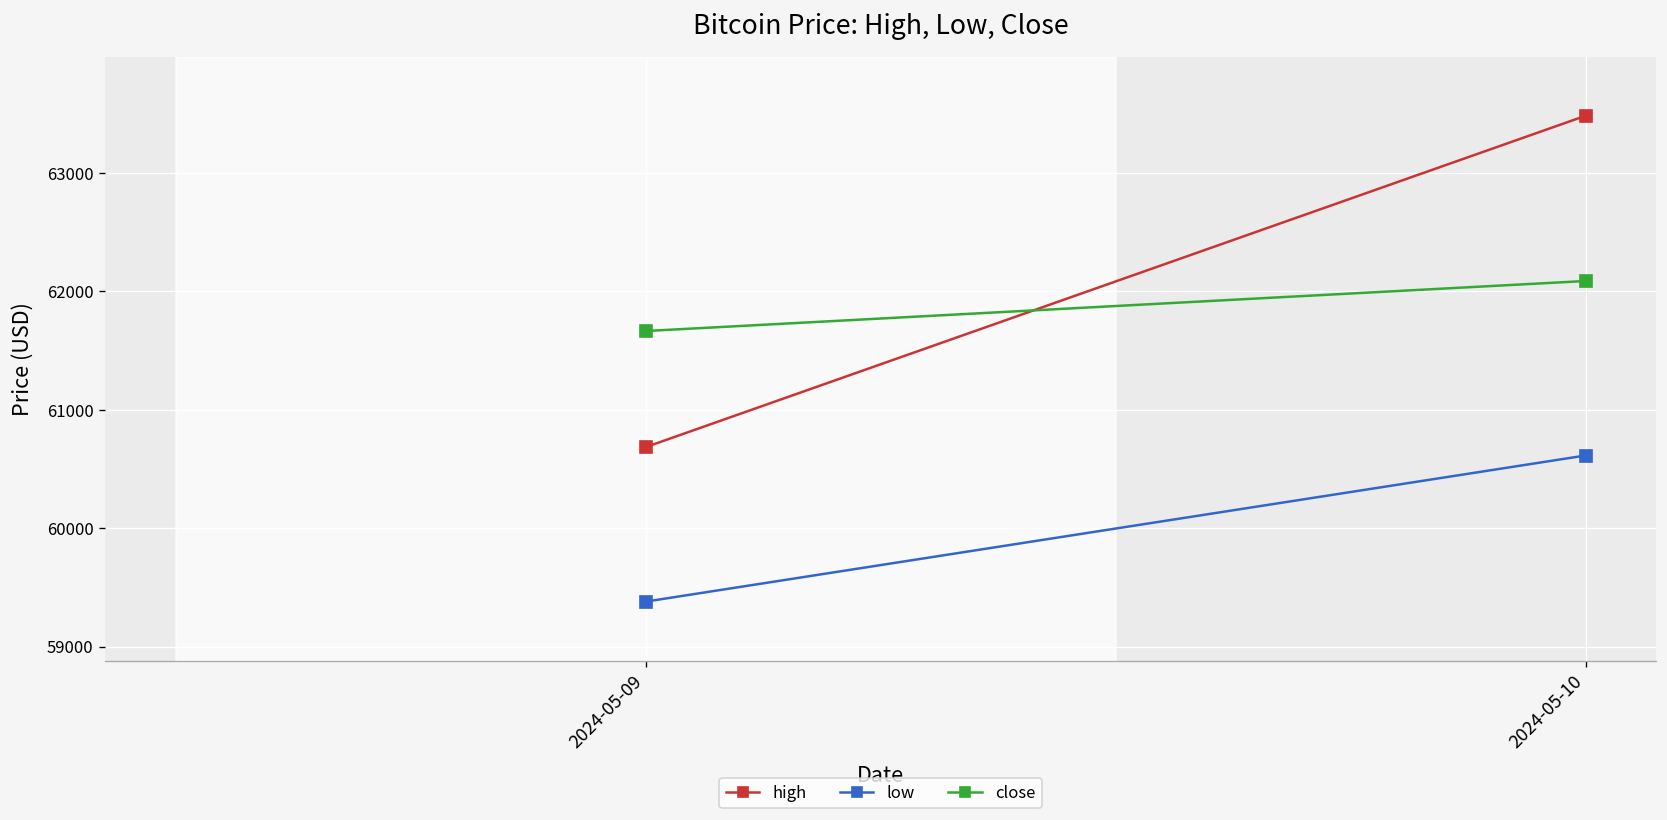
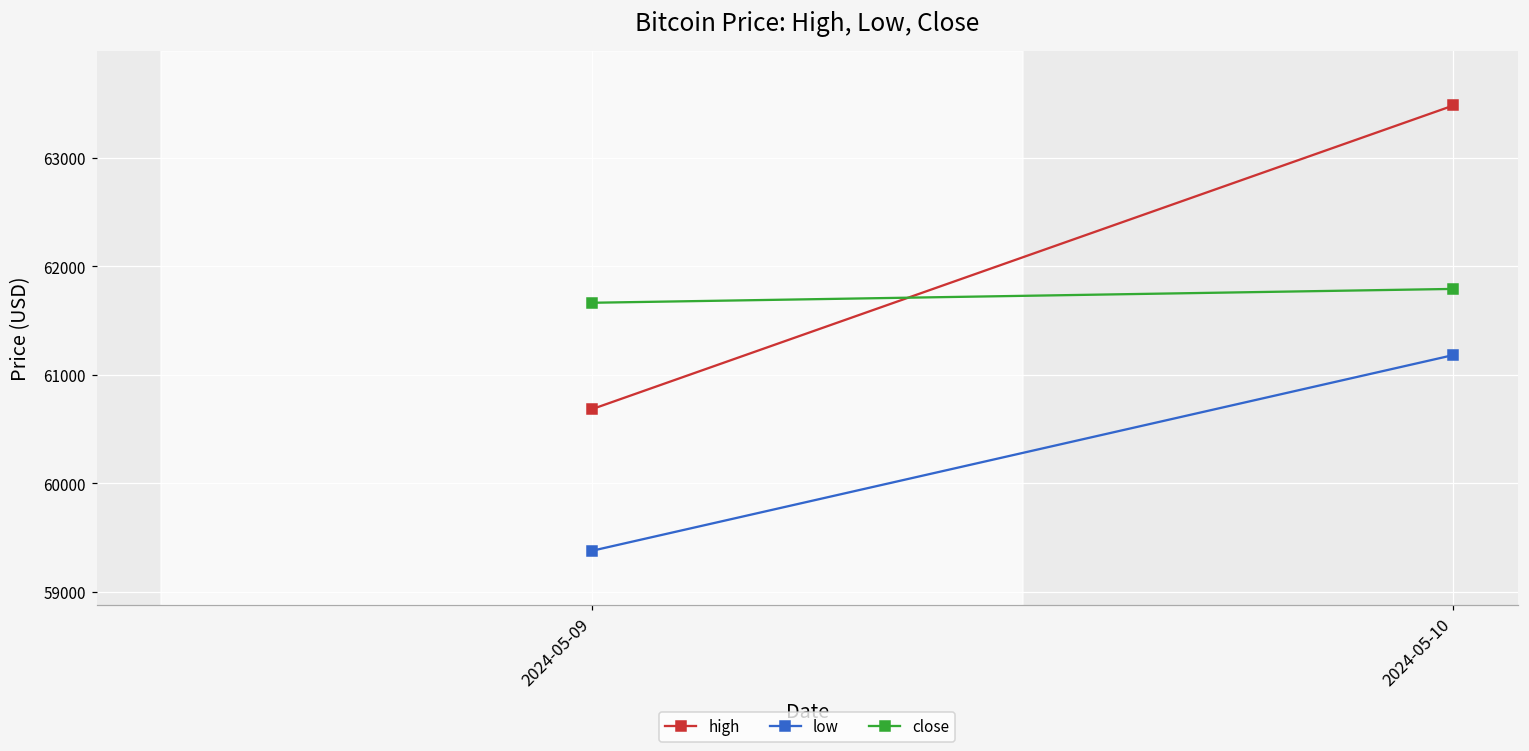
low, 2024-05-10: 60600 -> 61200
close, 2024-05-10: 62100 -> 61800
